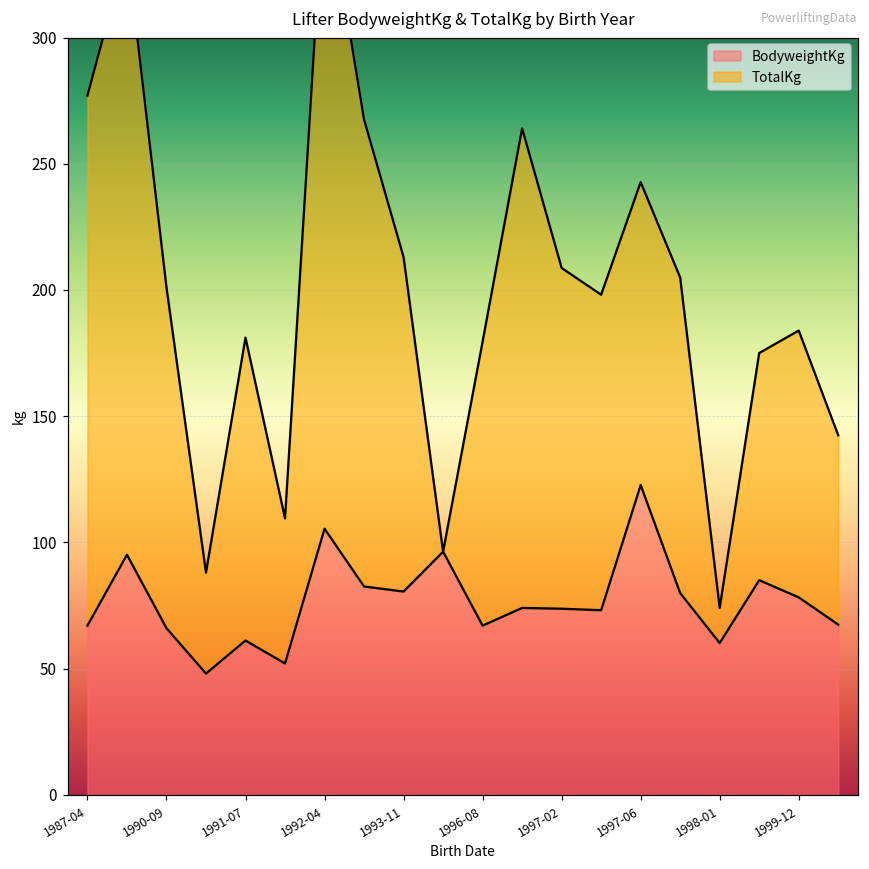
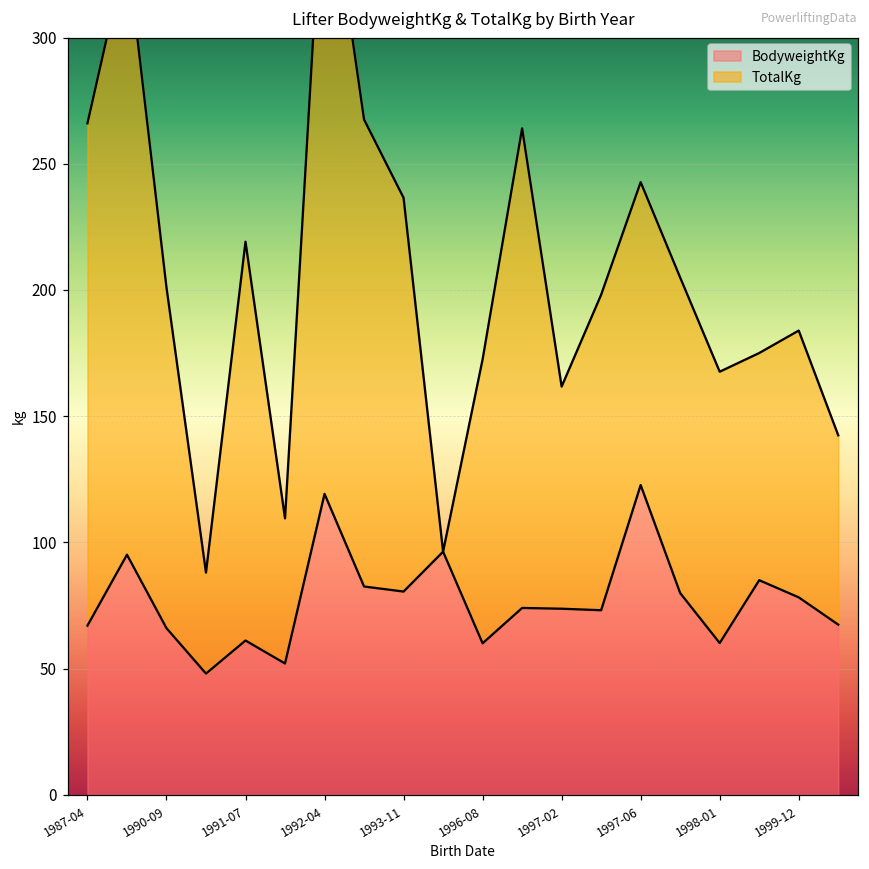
TotalKg, 1987-04: 210 -> 199
TotalKg, 1991-07: 120 -> 158
BodyweightKg, 1992-04: 105 -> 119
TotalKg, 1993-11: 133 -> 156
BodyweightKg, 1996-08: 67 -> 60
TotalKg, 1997-02: 135 -> 88
TotalKg, 1998-01: 14 -> 108
